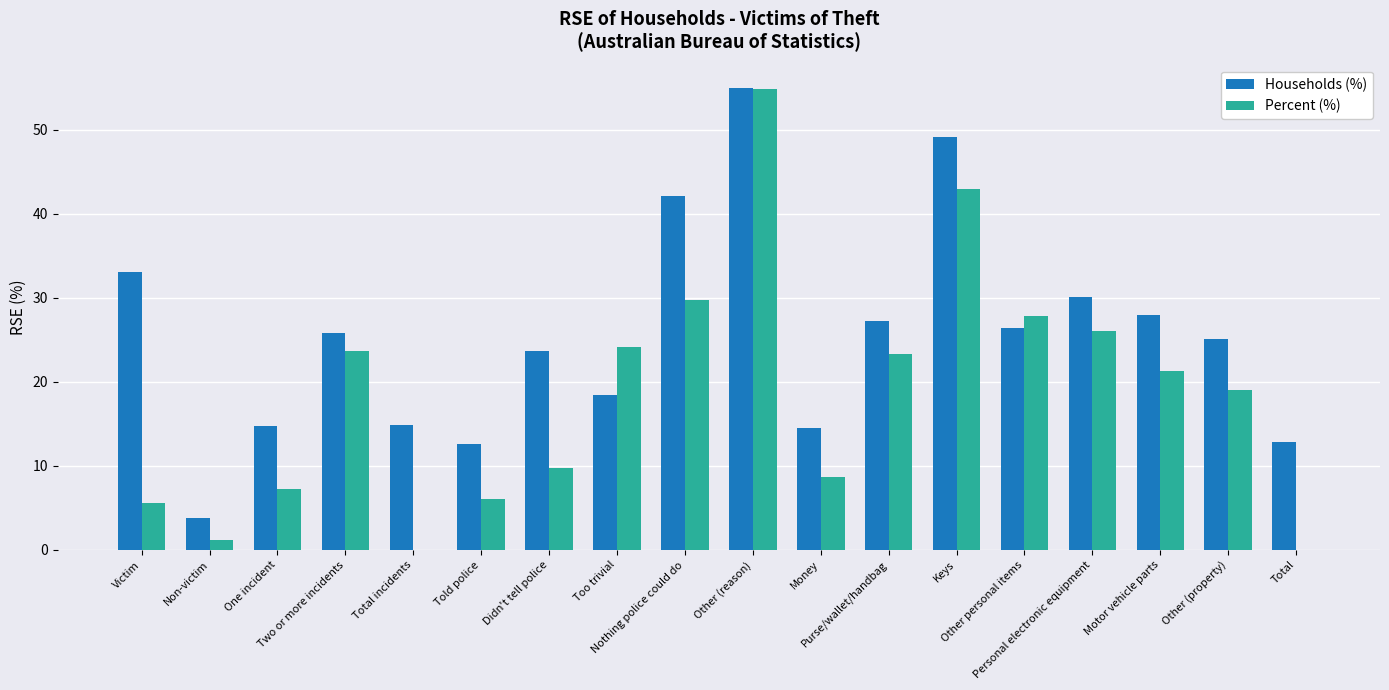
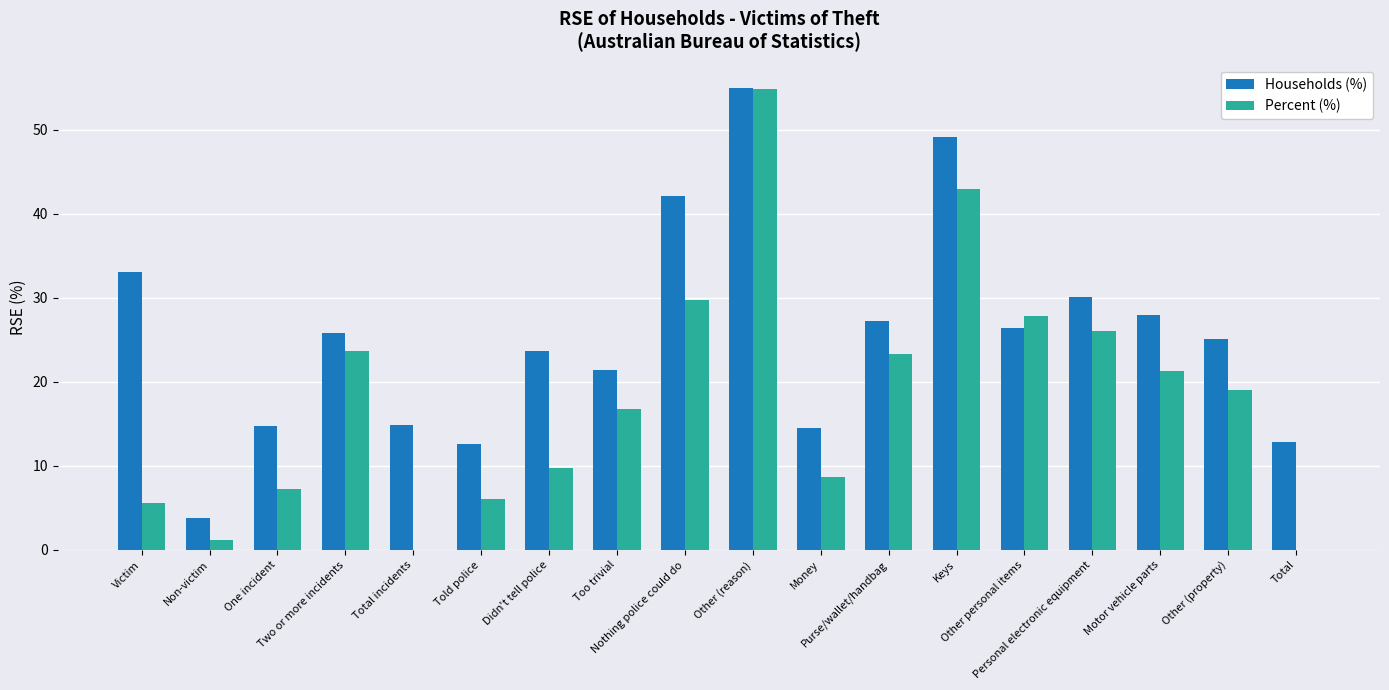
Households (%), Too trivial: 18 -> 21
Percent (%), Too trivial: 24 -> 17
